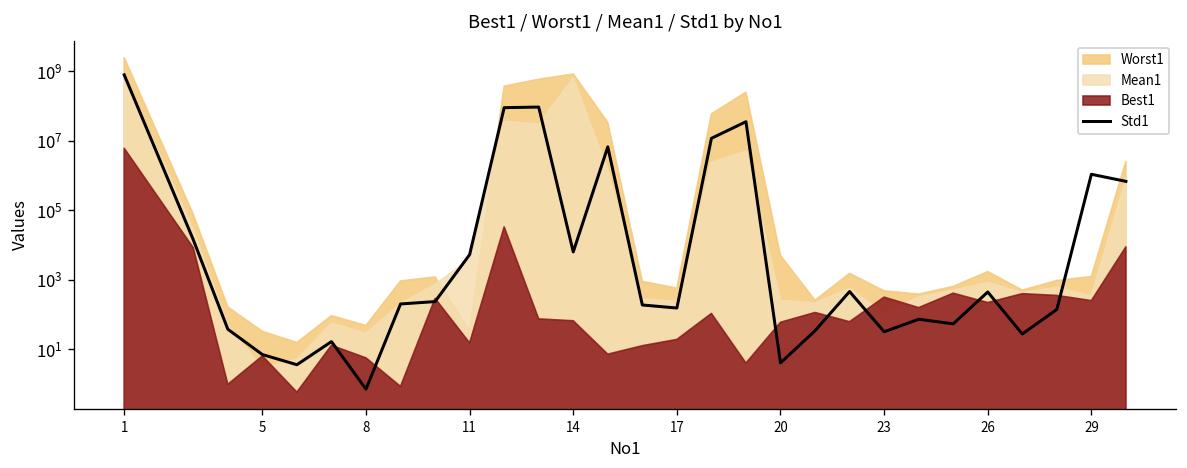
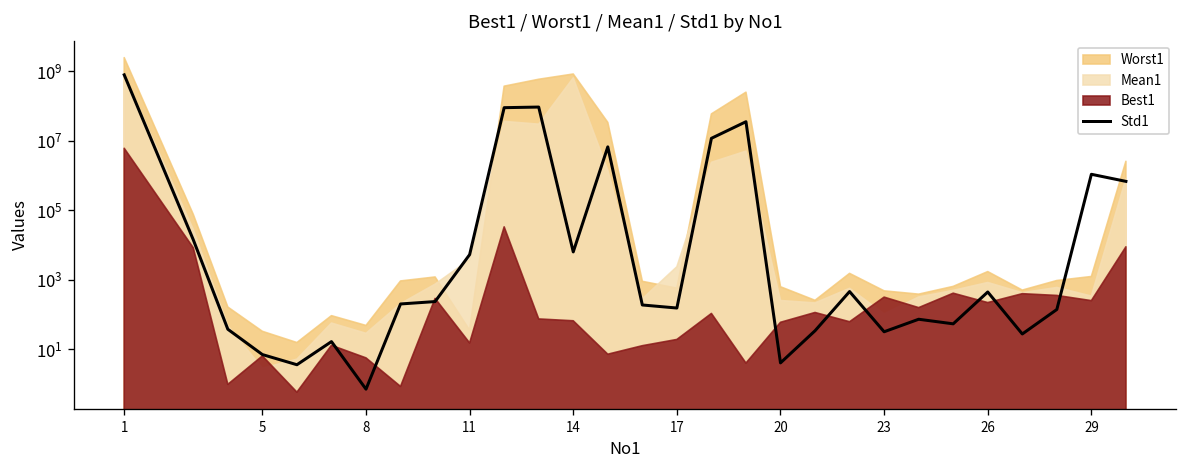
Mean1, 17: 200 -> 2000
Worst1, 20: 5000 -> 600
